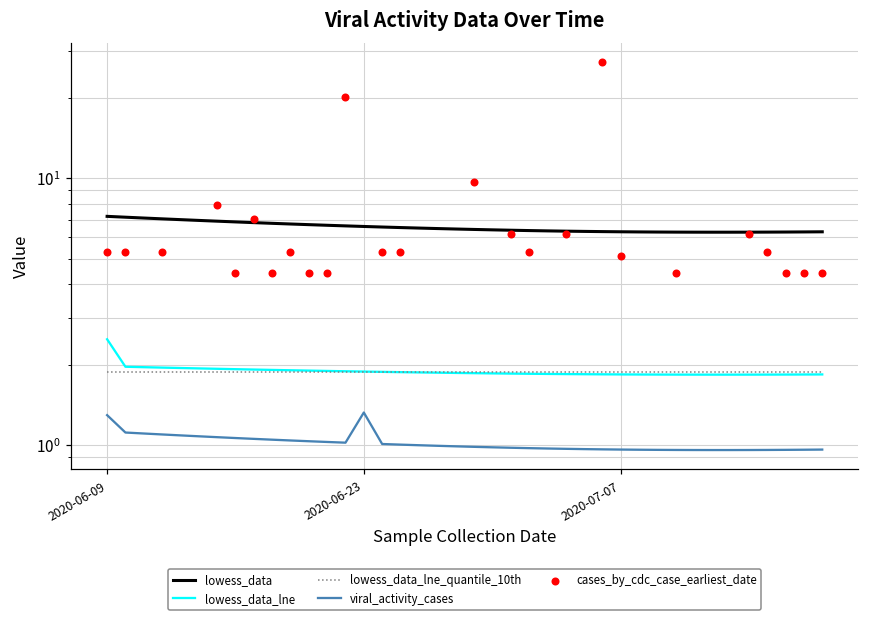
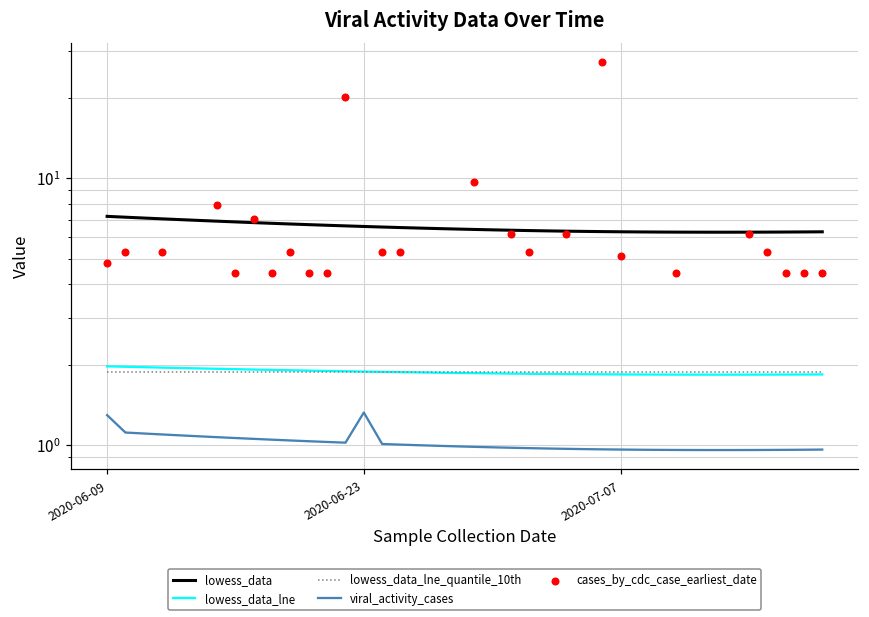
lowess_data_lne, 2020-06-09: 2.5 -> 2.0
cases_by_cdc_case_earliest_date, 2020-06-09: 5.3 -> 4.8
